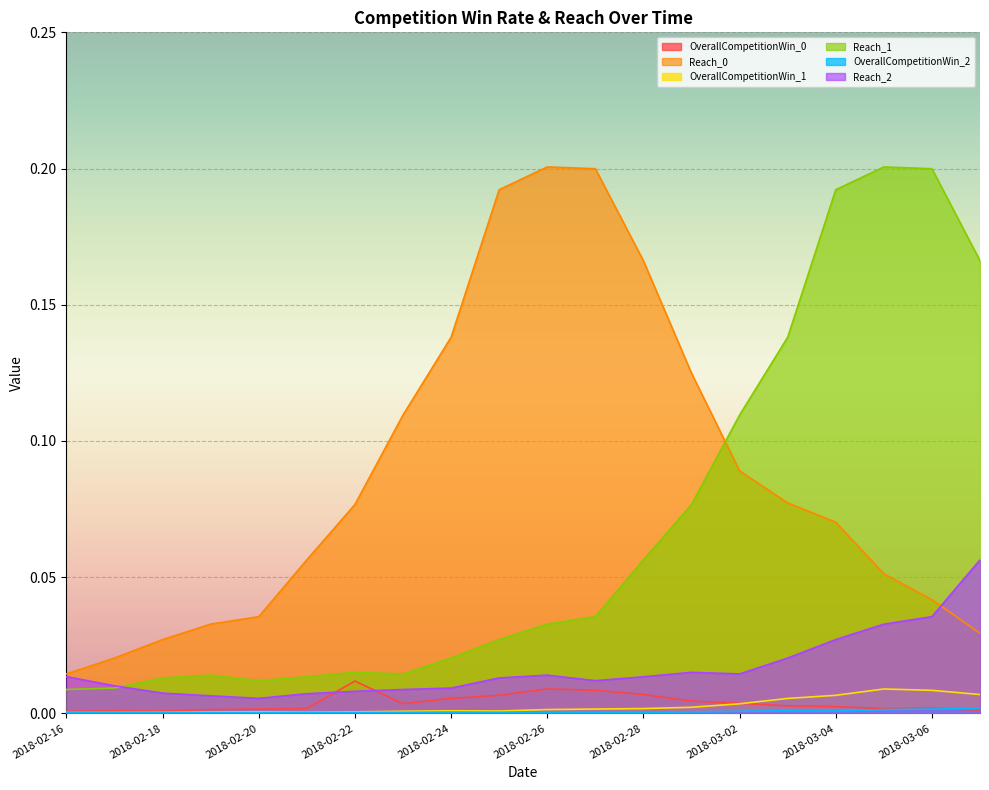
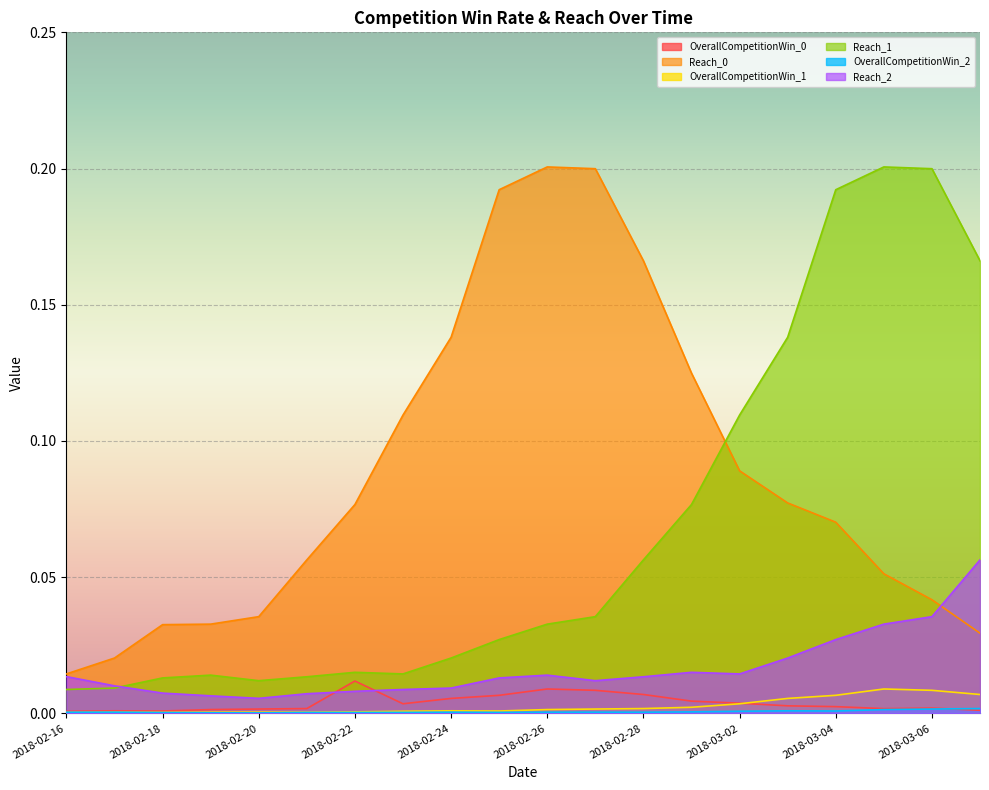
Reach_0, 2018-02-18: 0.027 -> 0.033
